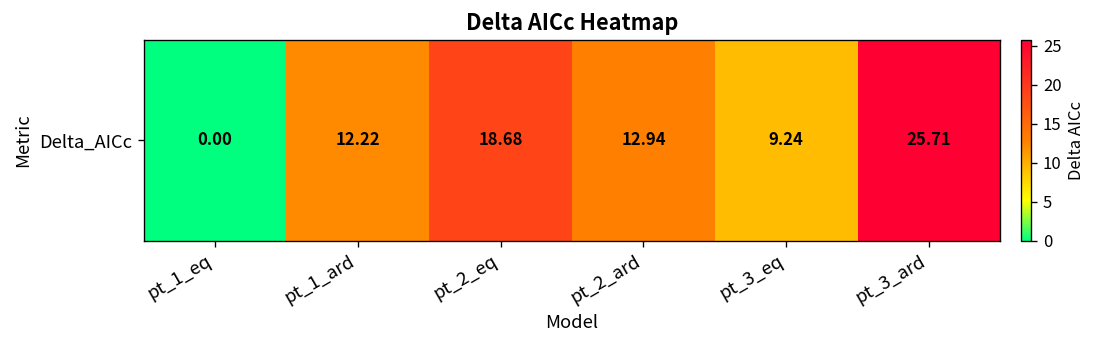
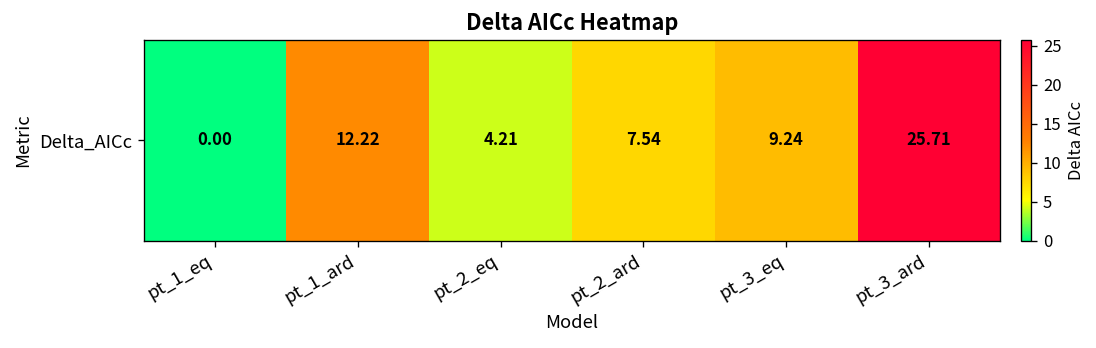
Delta_AICc, pt_2_eq: 18.68 -> 4.21
Delta_AICc, pt_2_ard: 12.94 -> 7.54
